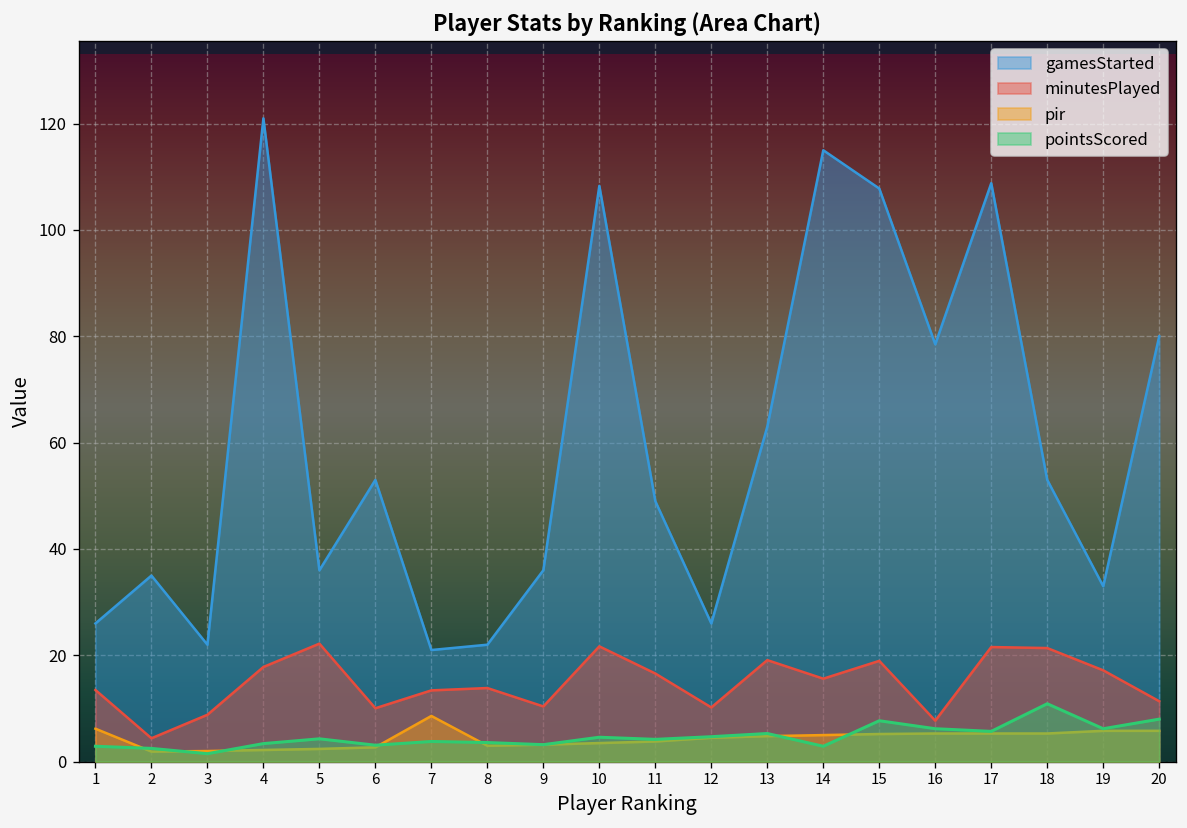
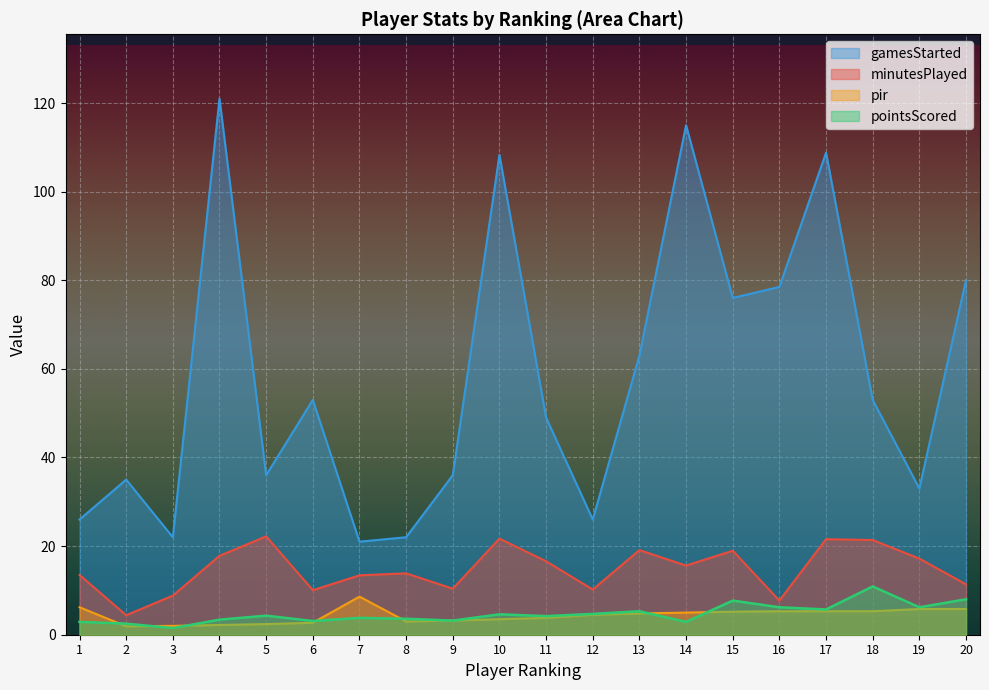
gamesStarted, 15: 108 -> 76
